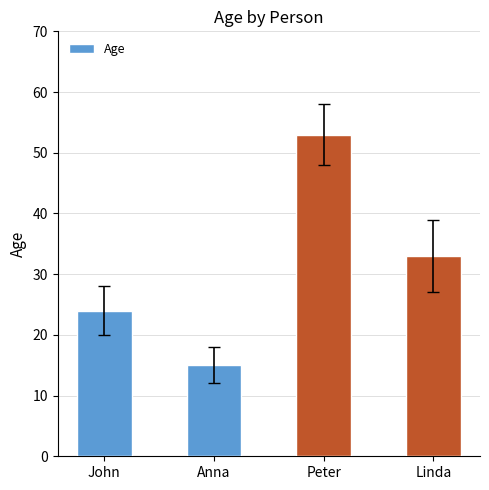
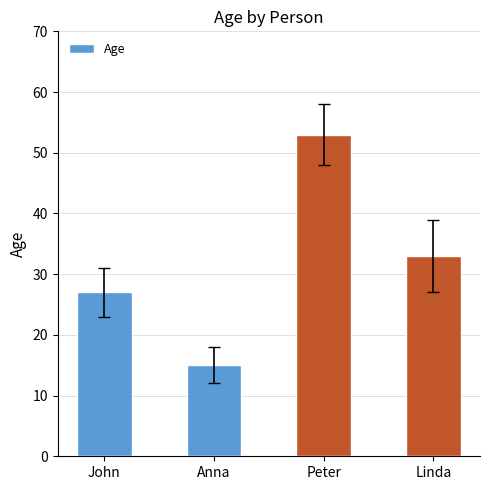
Age, John: 24 -> 27
